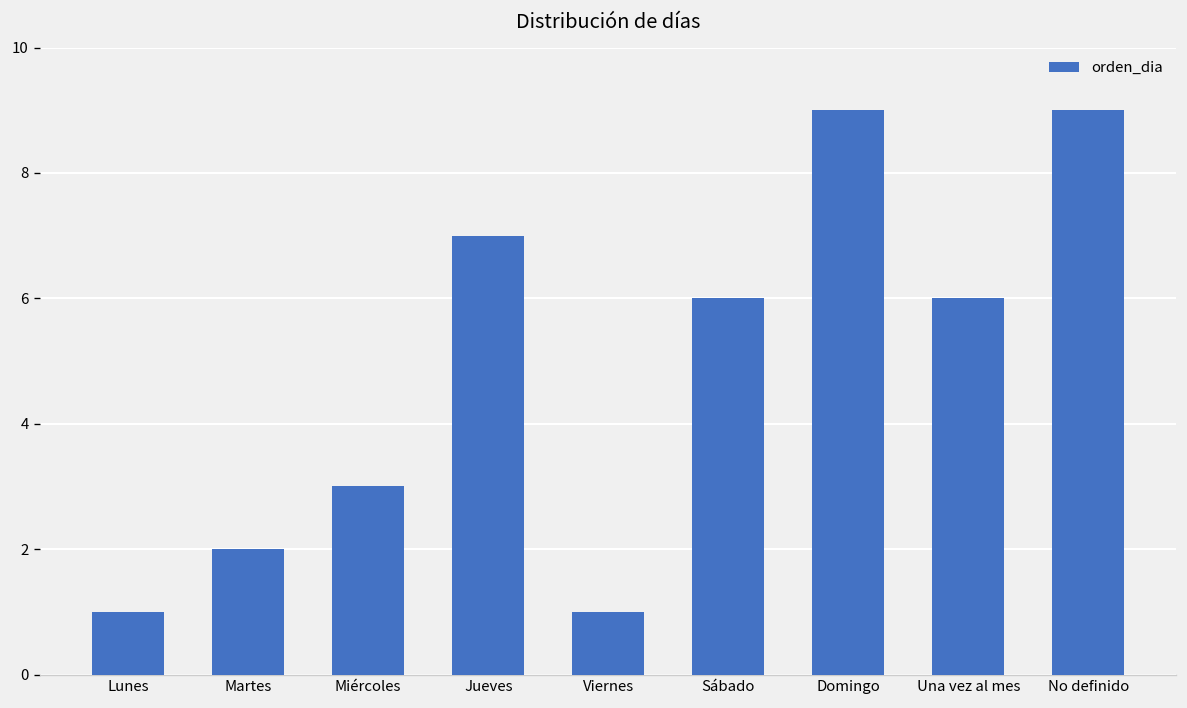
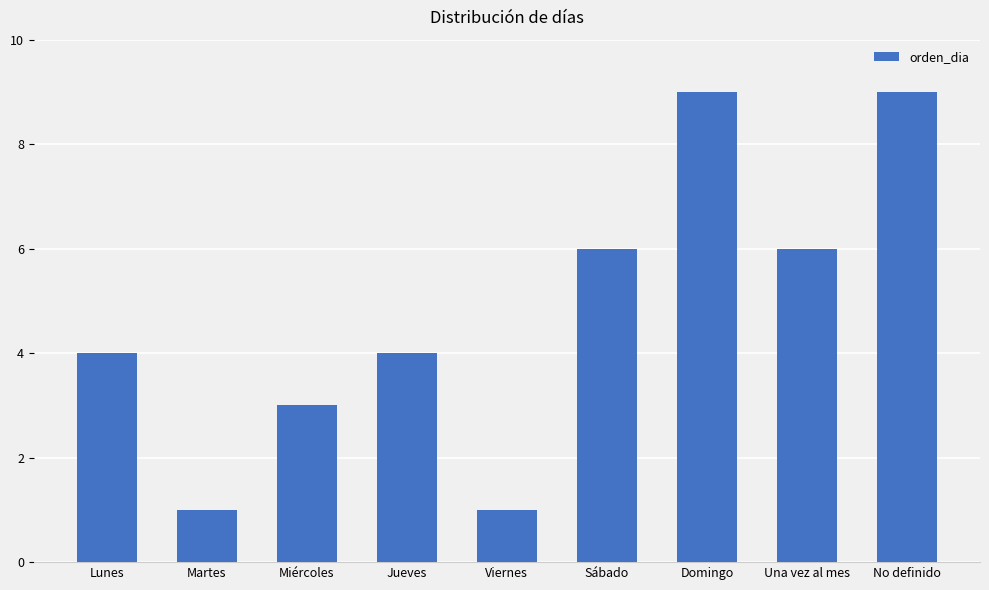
Lunes: 1 -> 4
Martes: 2 -> 1
Jueves: 7 -> 4
